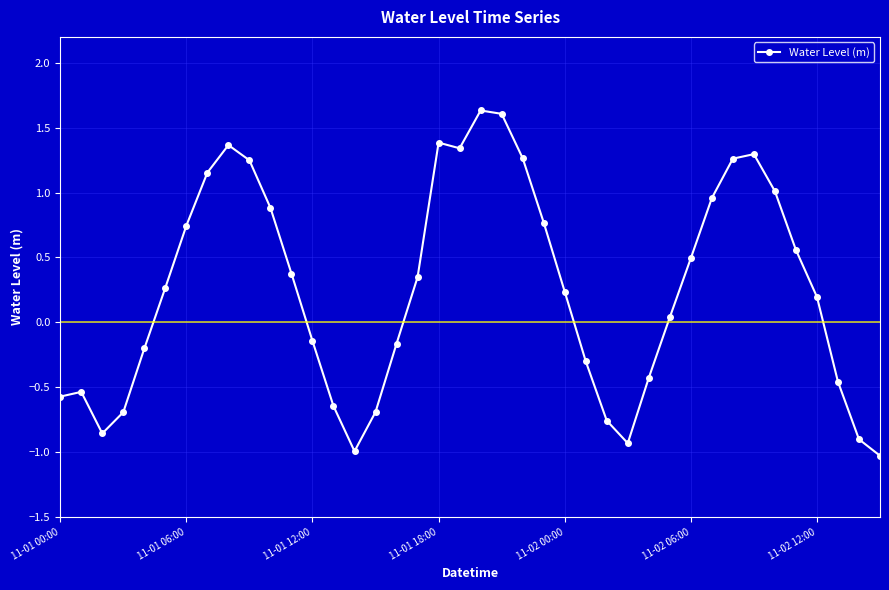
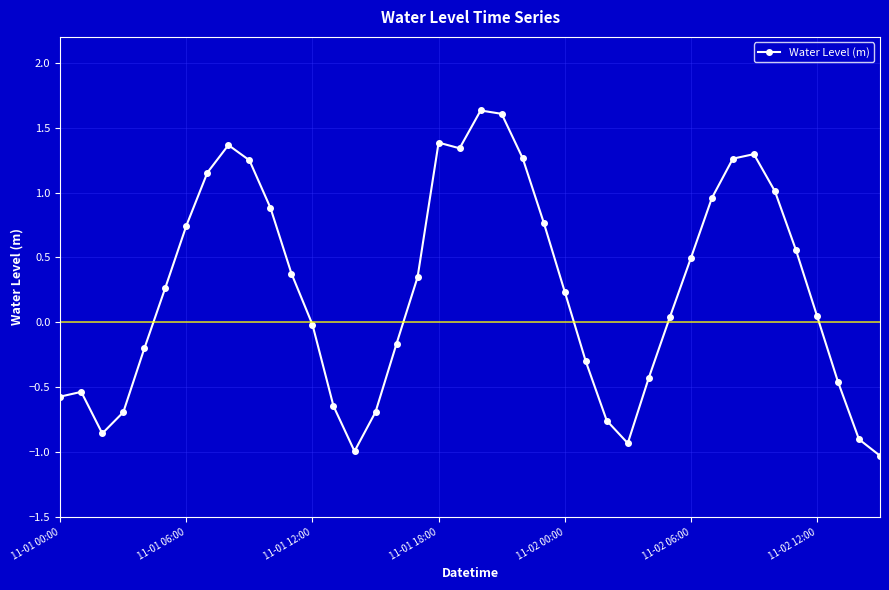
11-01 12:00: -0.14 -> -0.02
11-02 12:00: 0.20 -> 0.05
